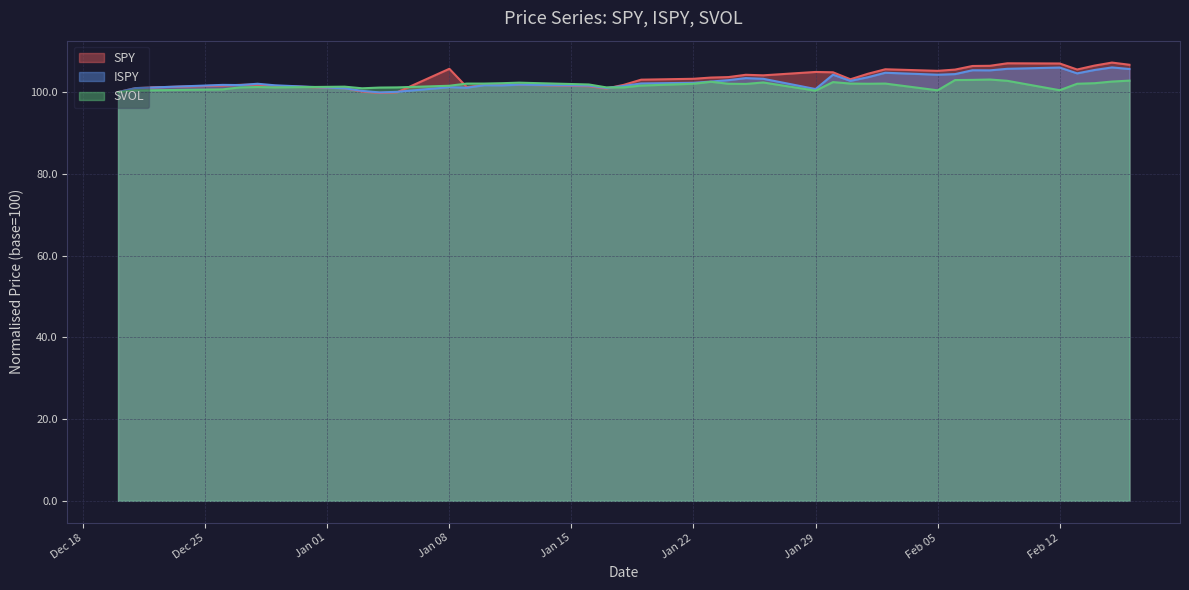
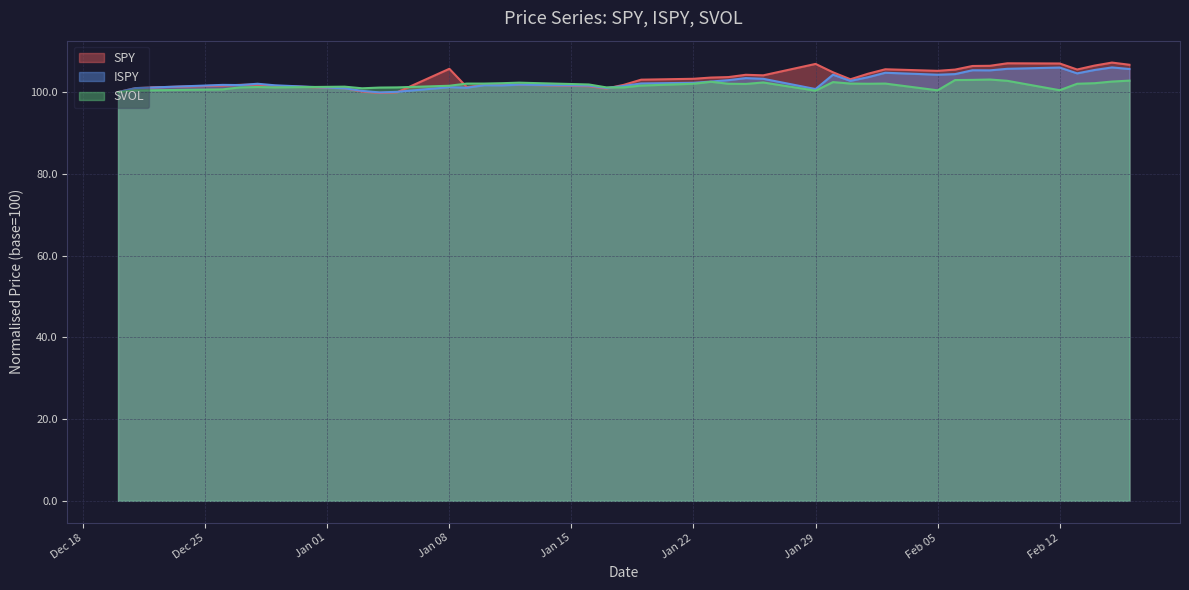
SPY, Jan 29: 105 -> 107
